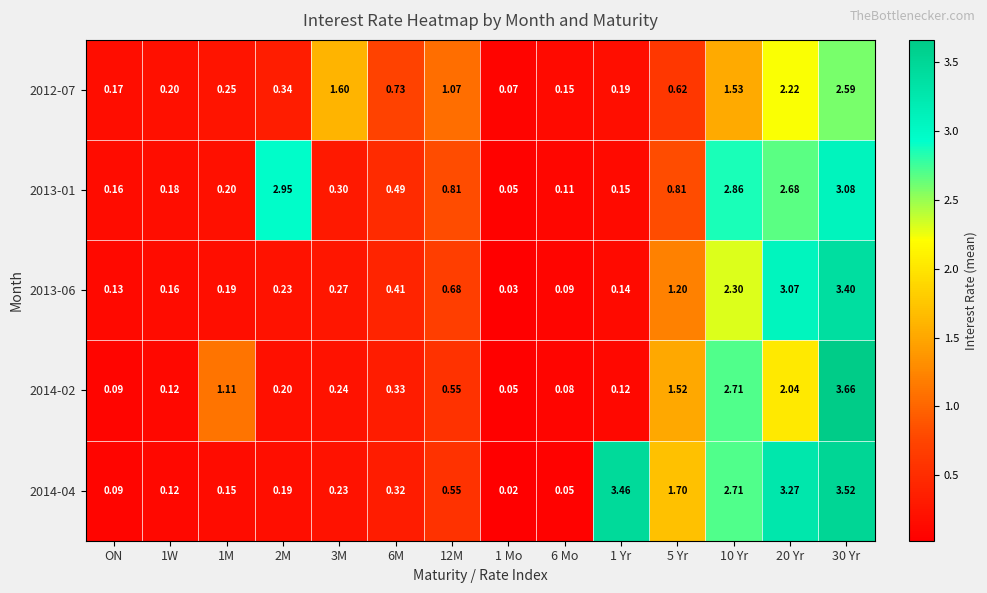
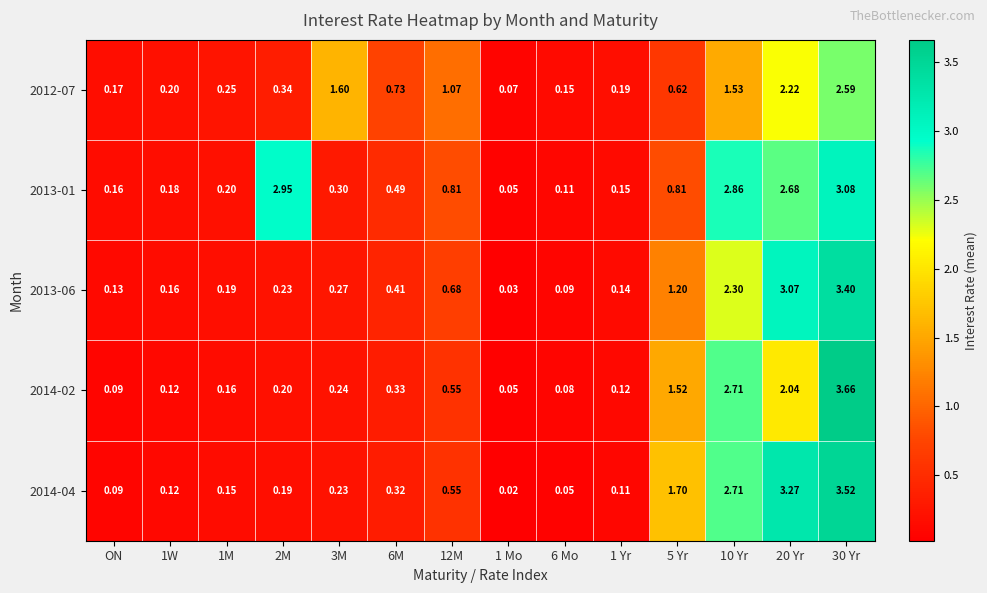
2014-02, 1M: 1.11 -> 0.16
2014-04, 1 Yr: 3.46 -> 0.11
